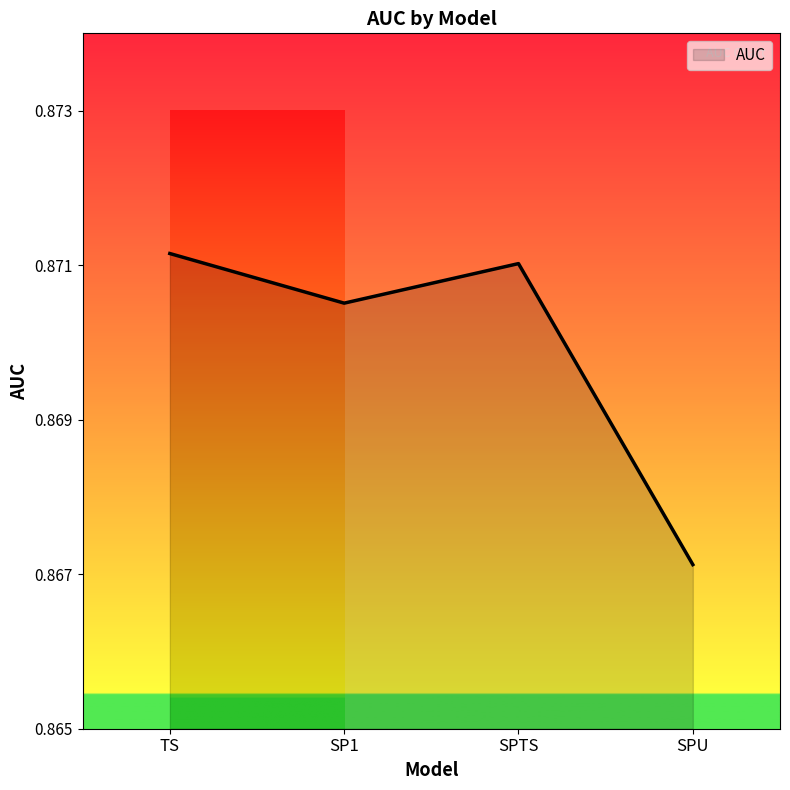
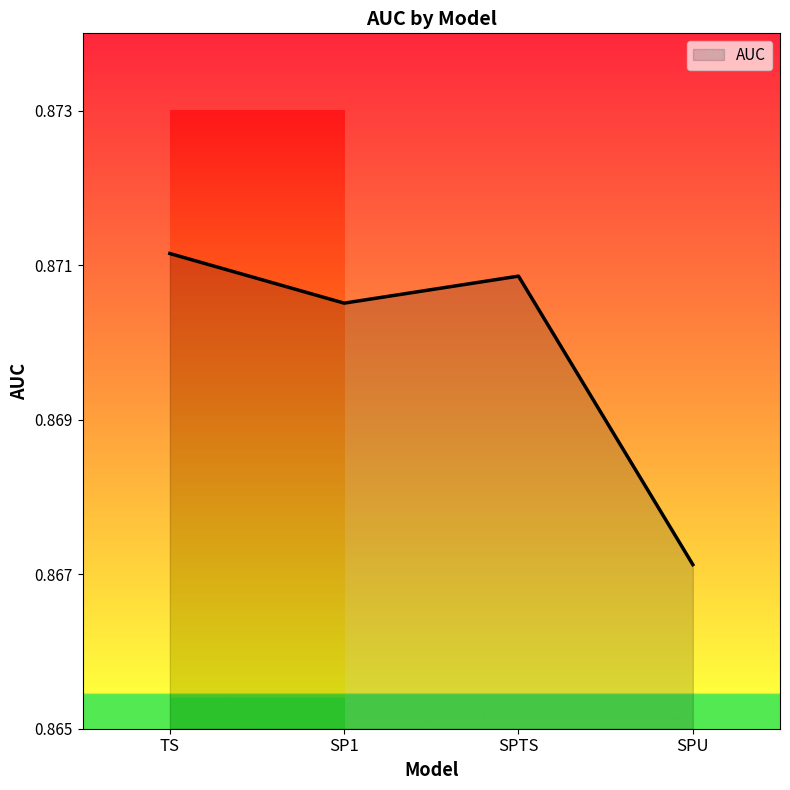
SPTS: 0.8710 -> 0.8709
